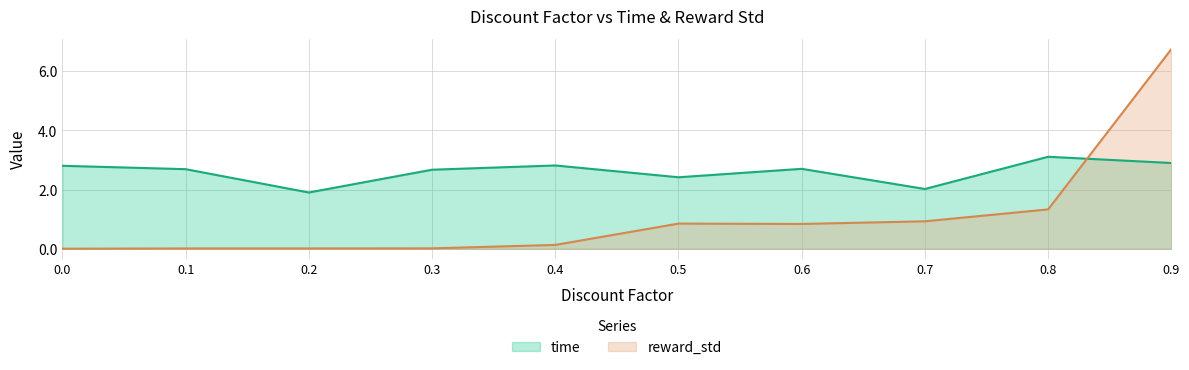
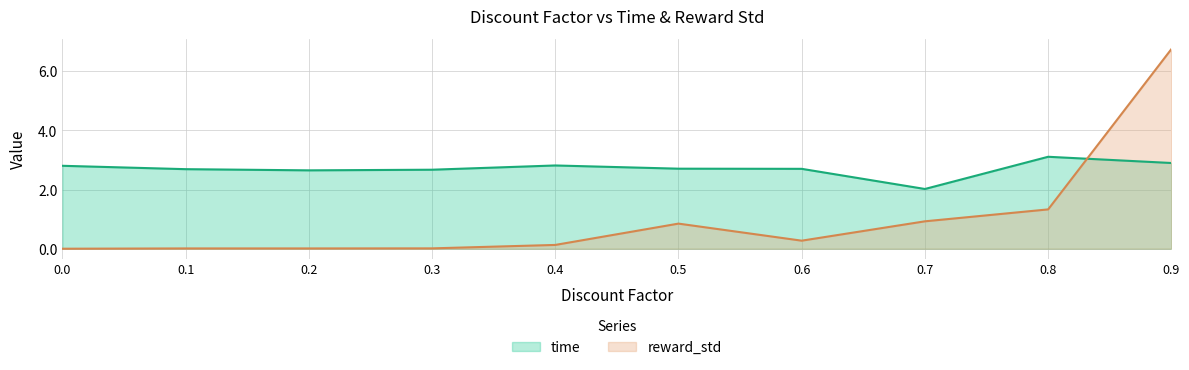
time, 0.2: 1.9 -> 2.7
time, 0.5: 2.4 -> 2.7
reward_std, 0.6: 0.8 -> 0.3
